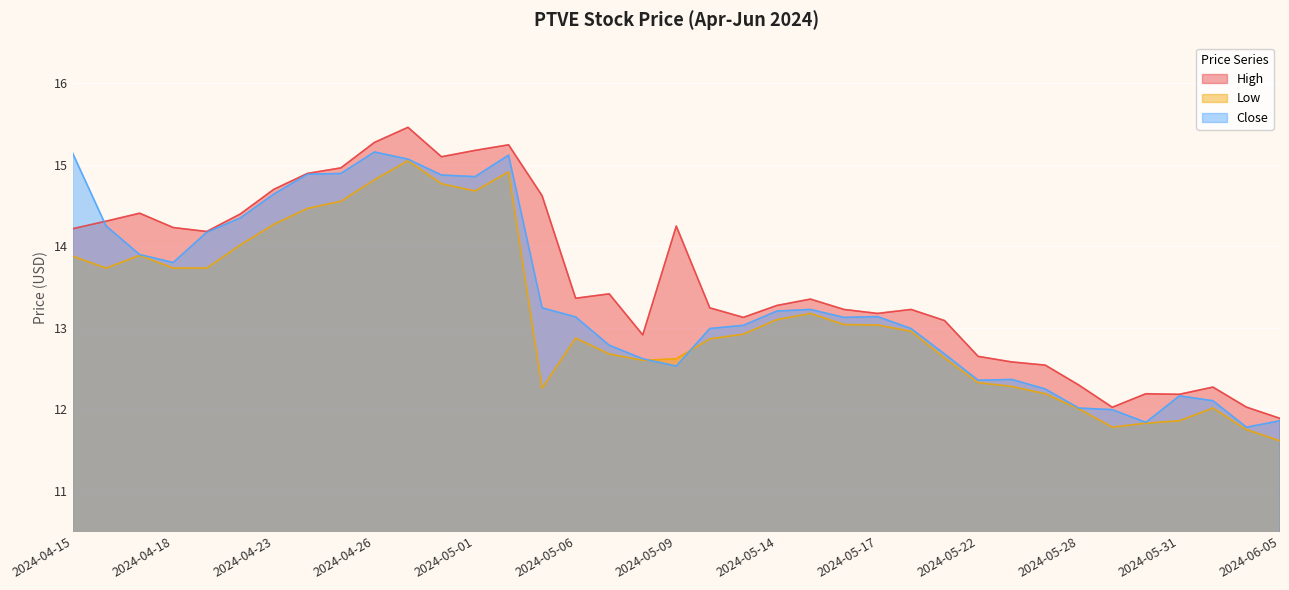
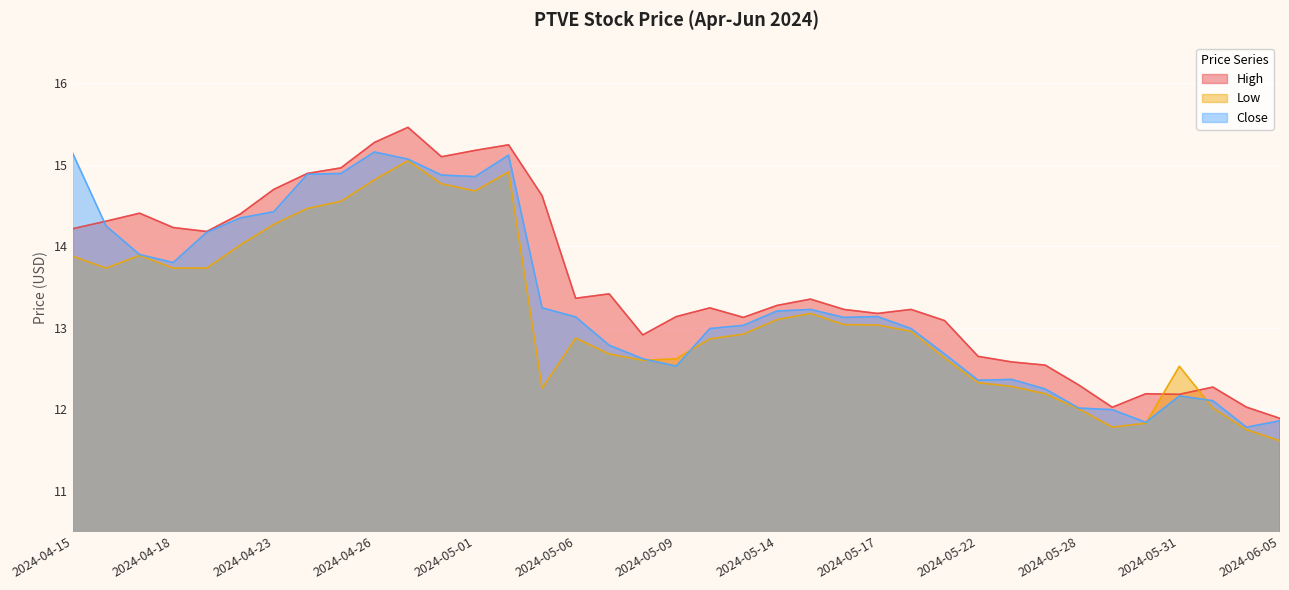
Close, 2024-04-23: 14.6 -> 14.4
High, 2024-05-09: 14.2 -> 13.1
Low, 2024-05-31: 11.9 -> 12.5
